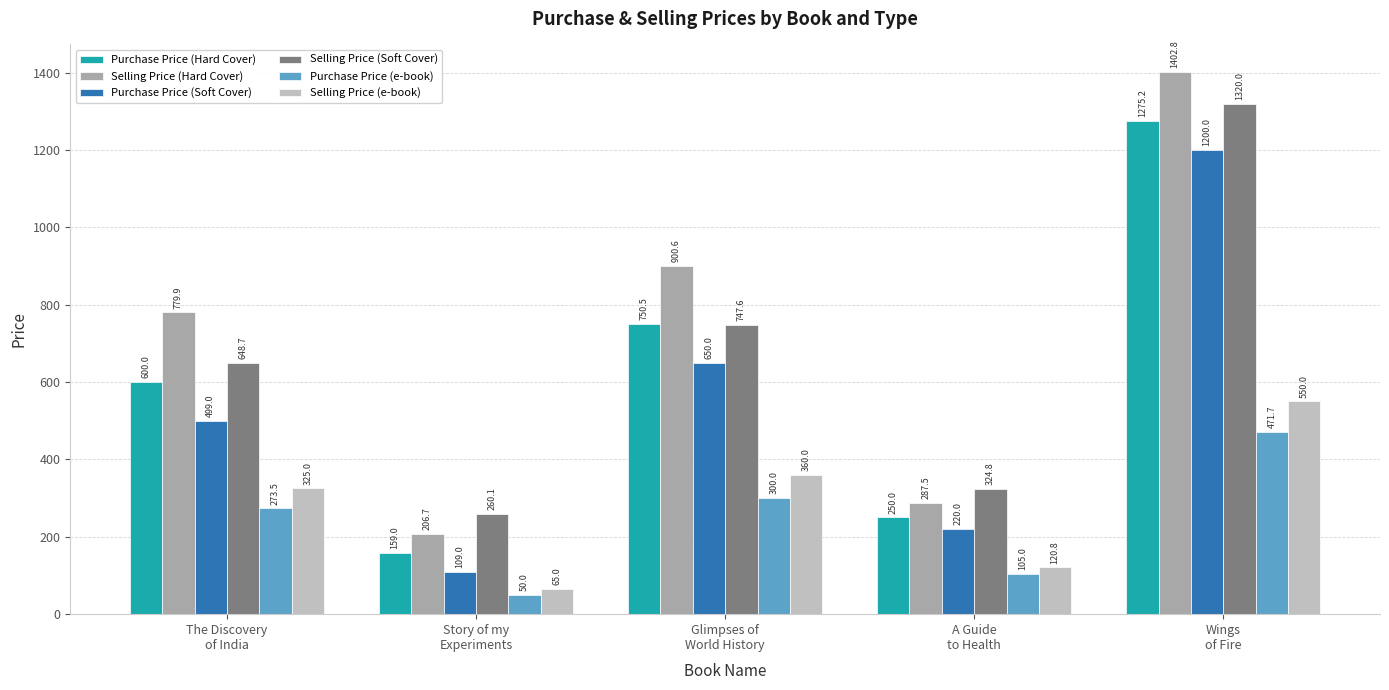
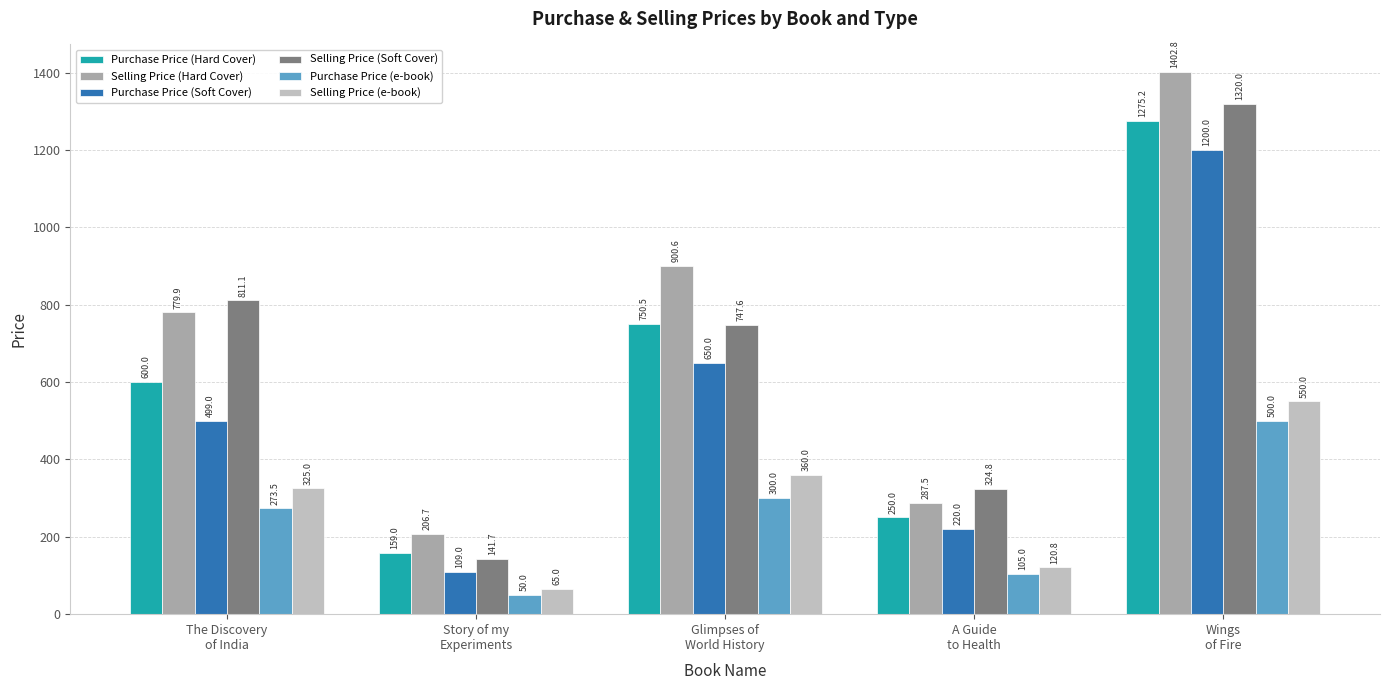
Selling Price (Soft Cover), The Discovery of India: 648.7 -> 811.1
Selling Price (Soft Cover), Story of my Experiments: 260.1 -> 141.7
Purchase Price (e-book), Wings of Fire: 471.7 -> 500.0
